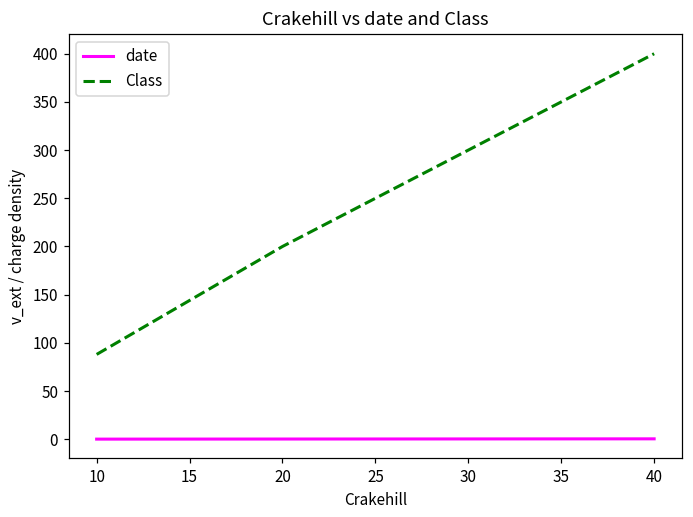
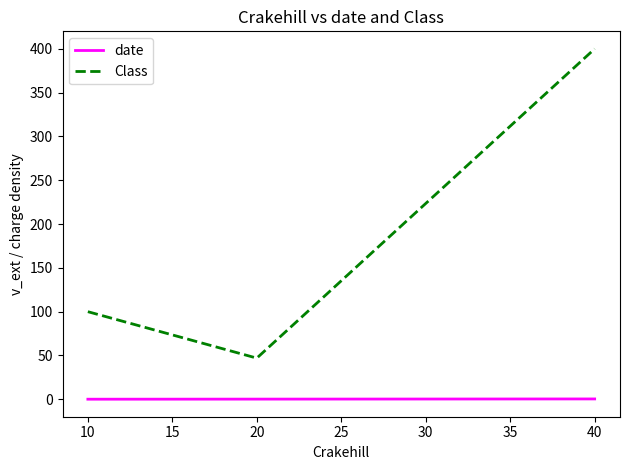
Class, 10: 90 -> 100
Class, 20: 200 -> 50
